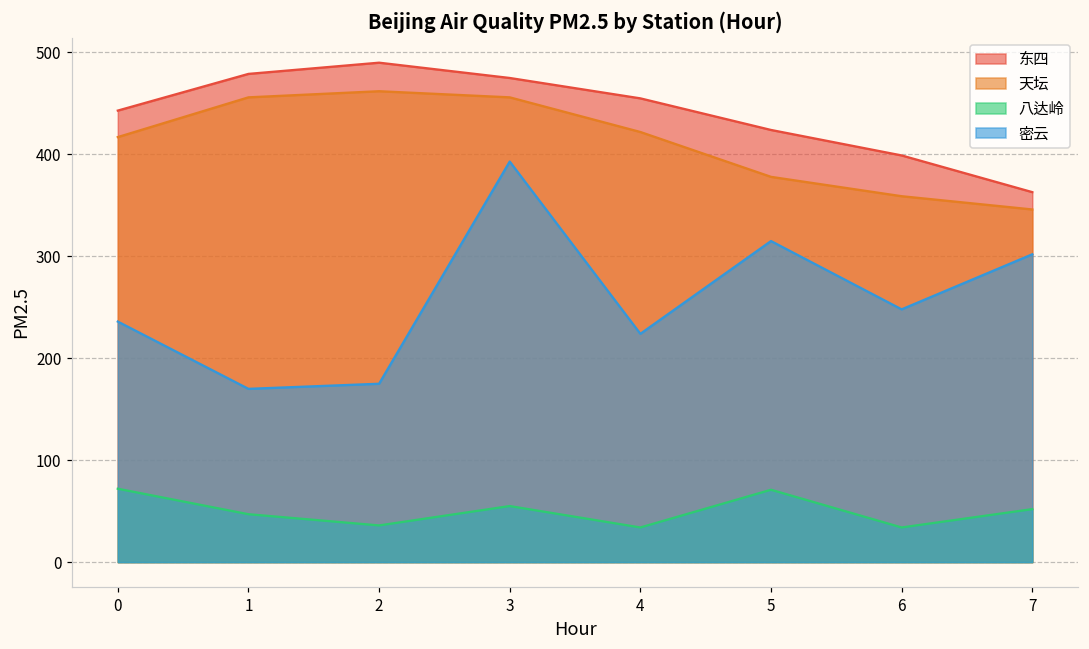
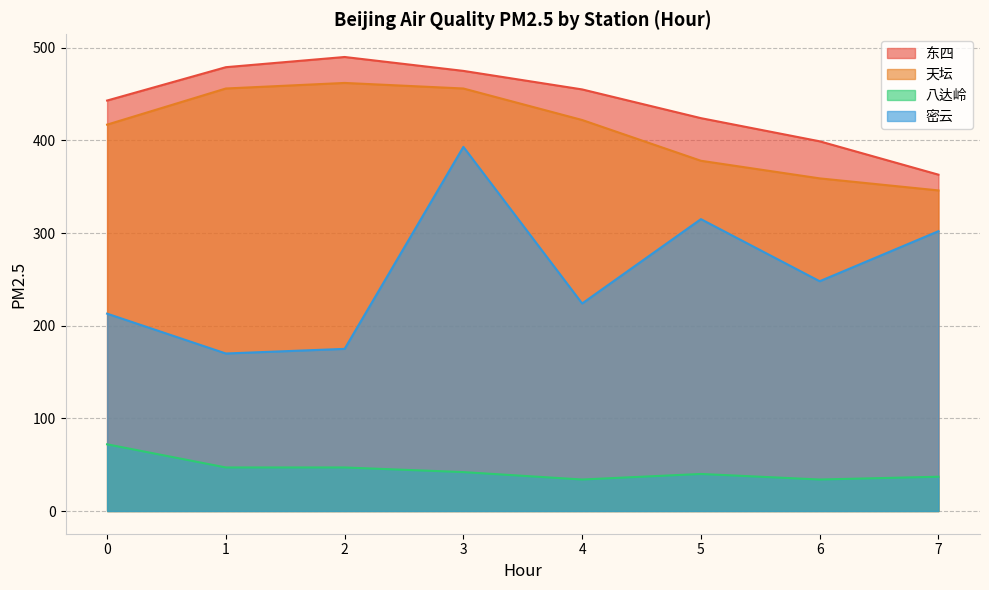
密云, 0: 240 -> 210
八达岭, 2: 40 -> 50
八达岭, 3: 60 -> 40
八达岭, 5: 70 -> 40
八达岭, 7: 50 -> 40
